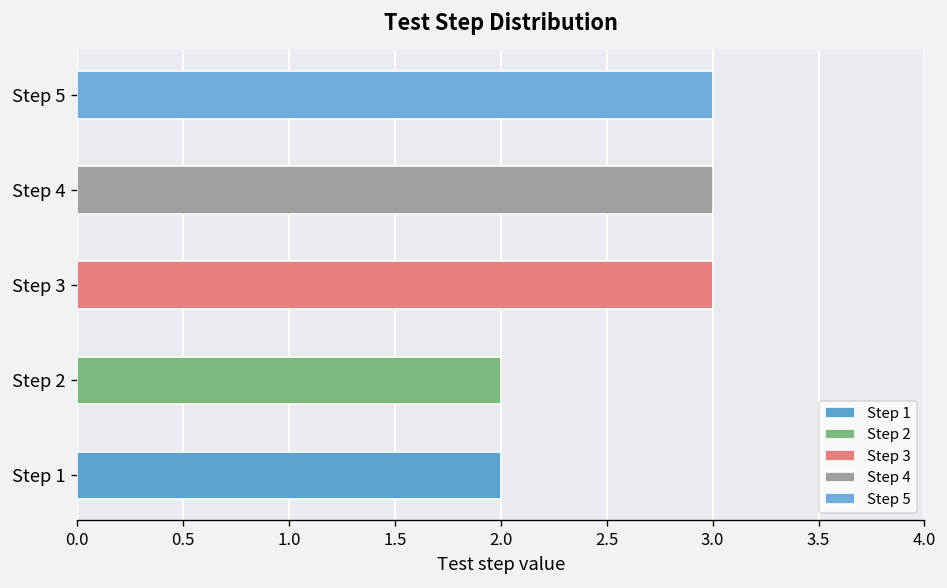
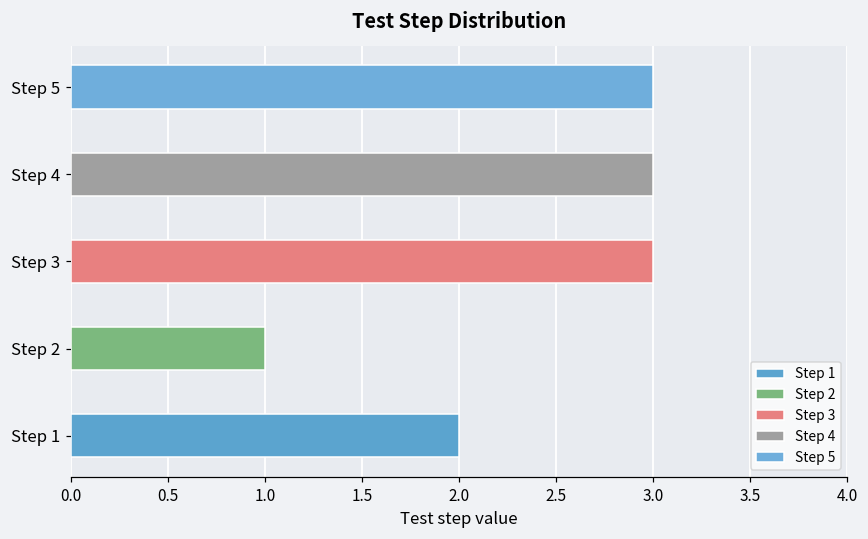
Step 2: 2 -> 1
